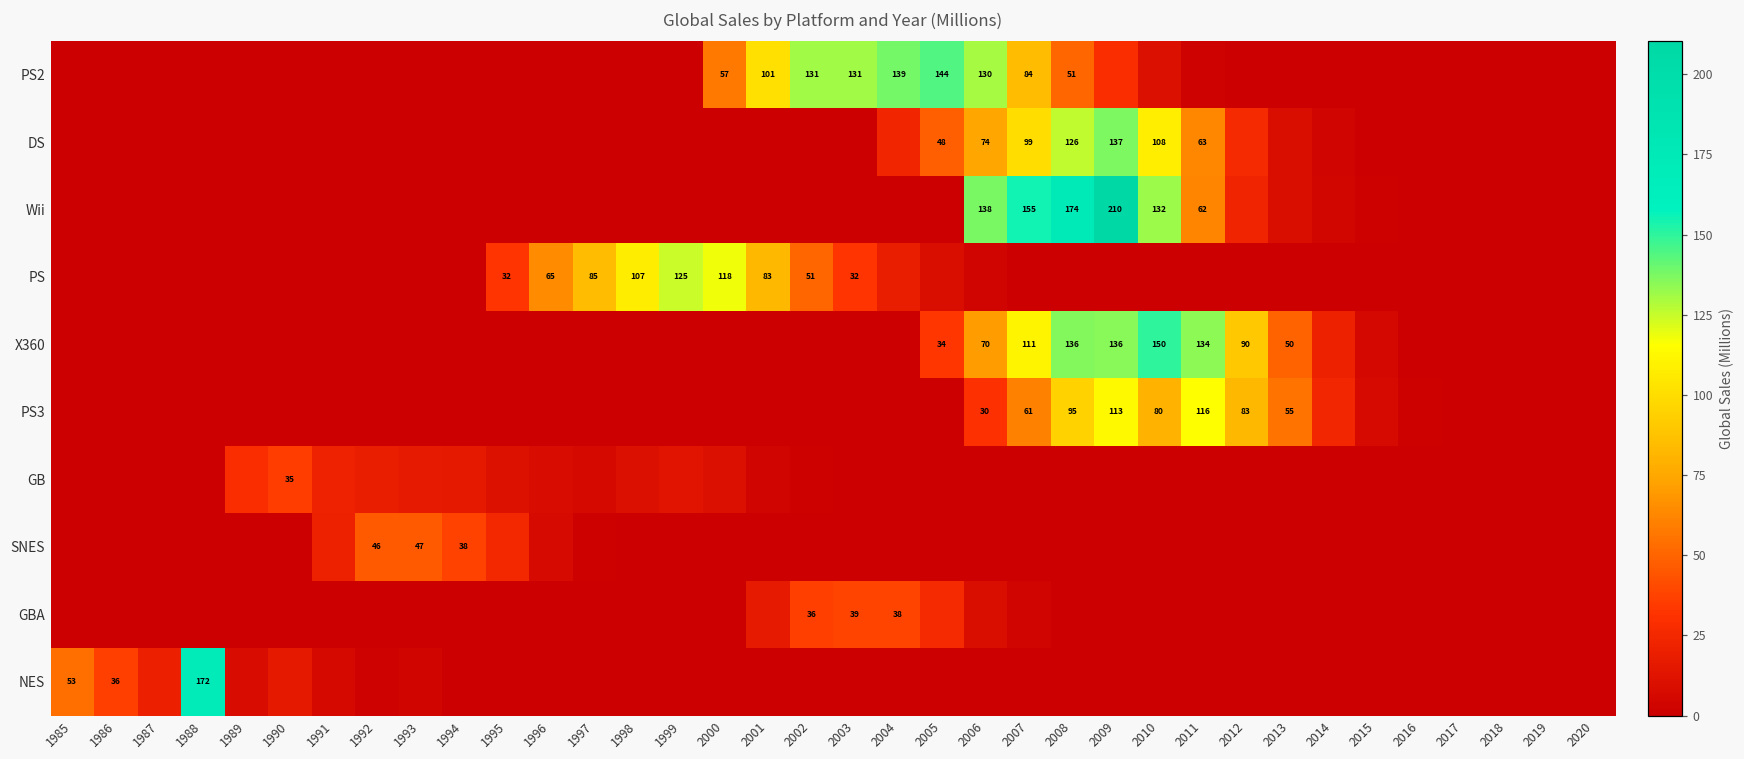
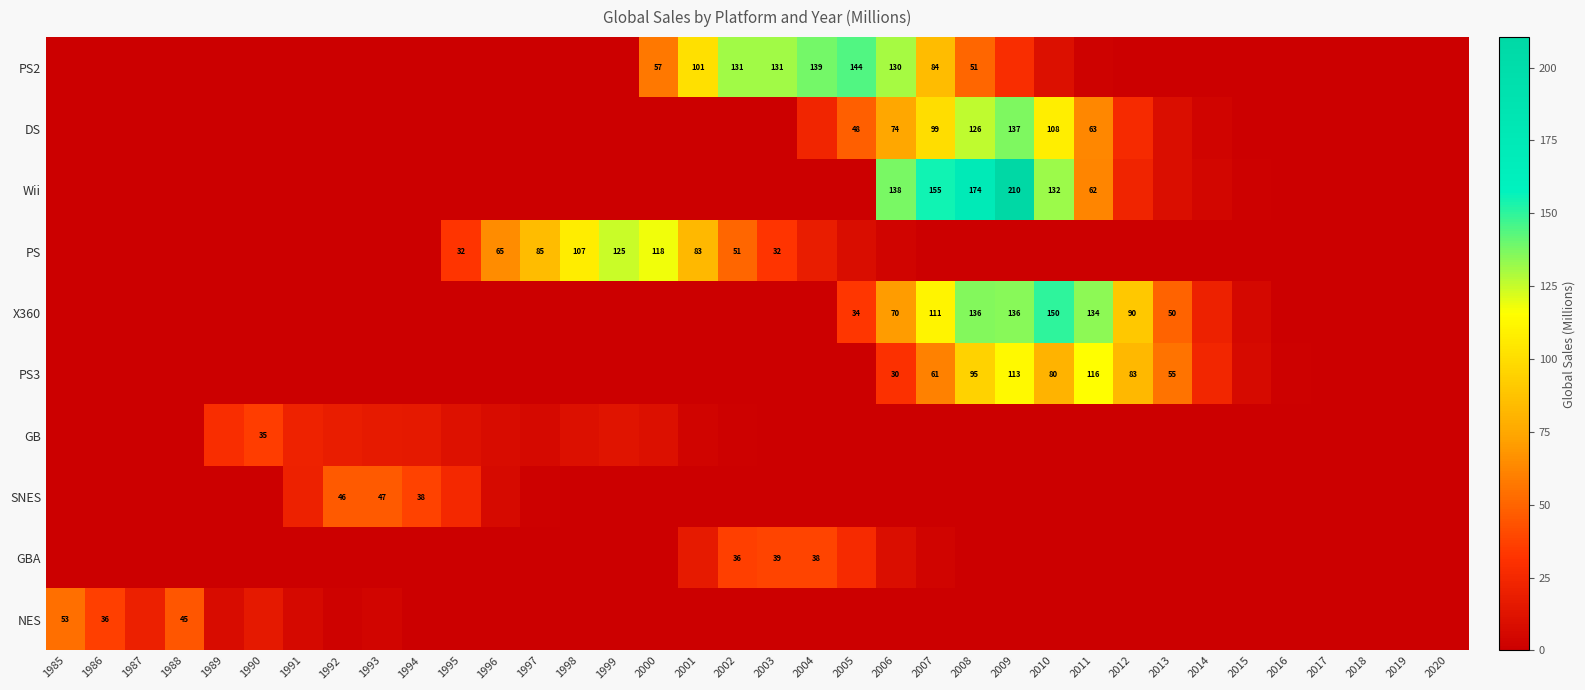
NES, 1988: 172 -> 45
